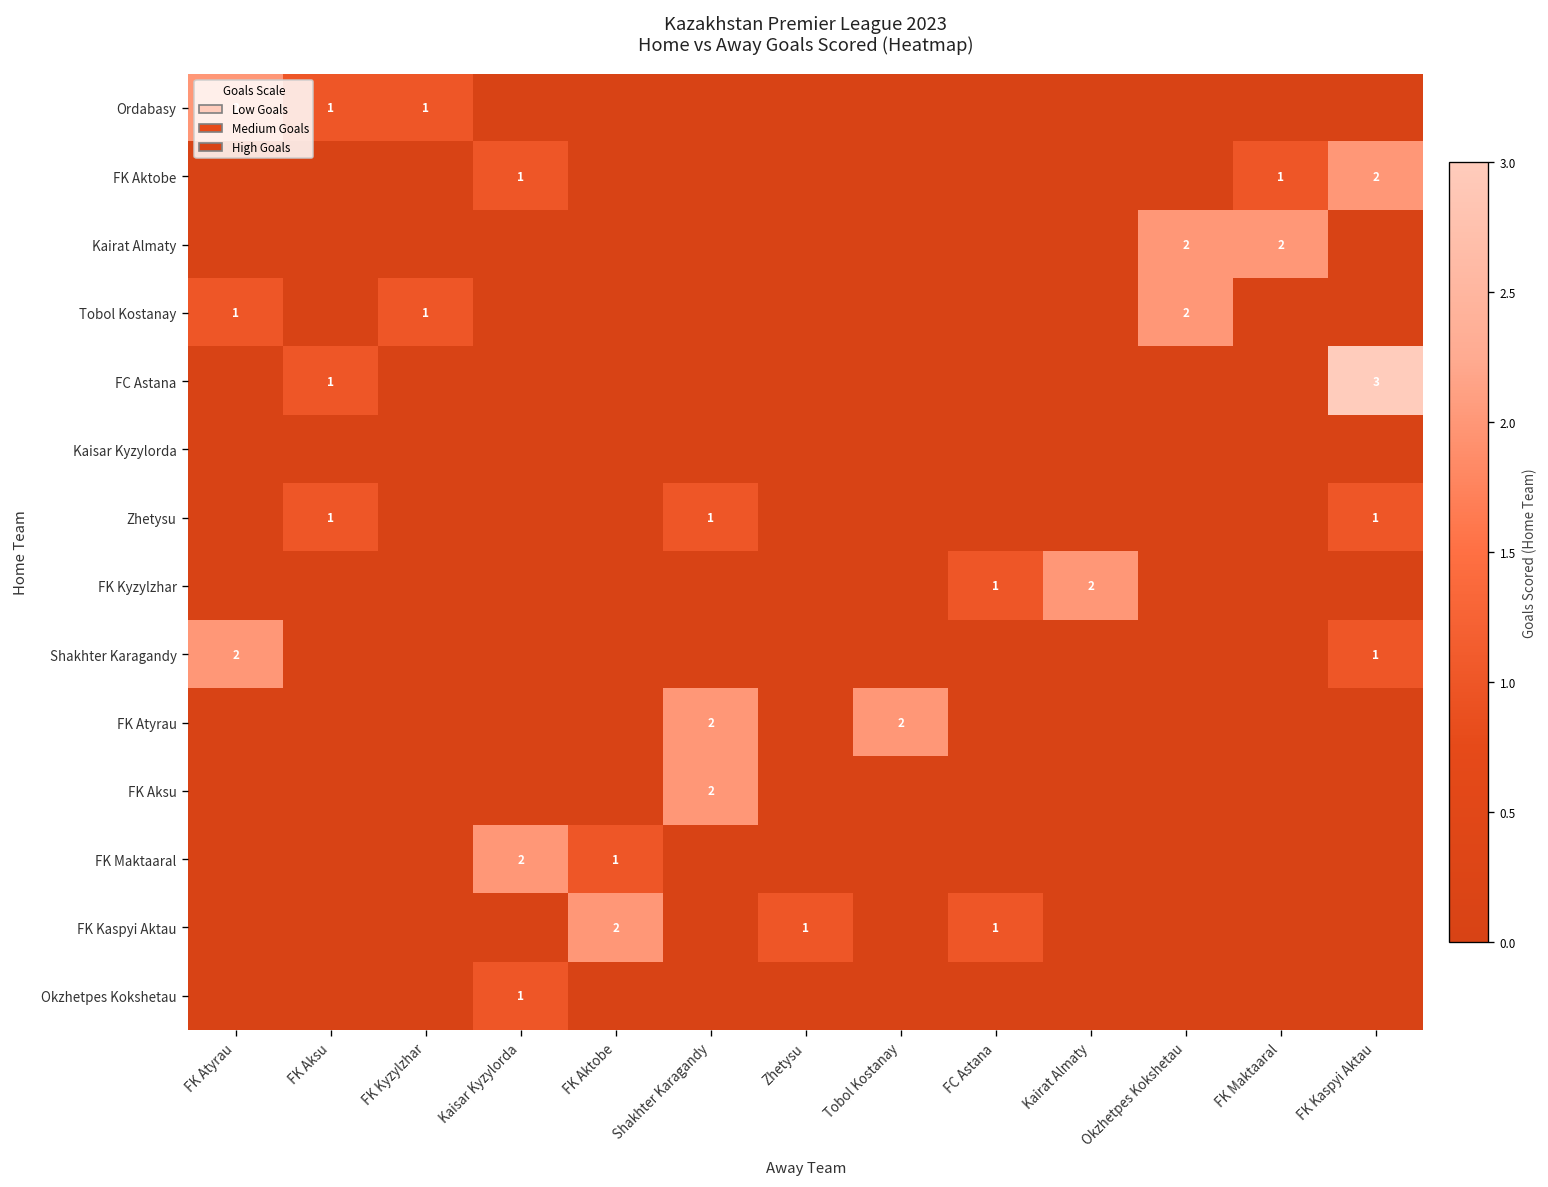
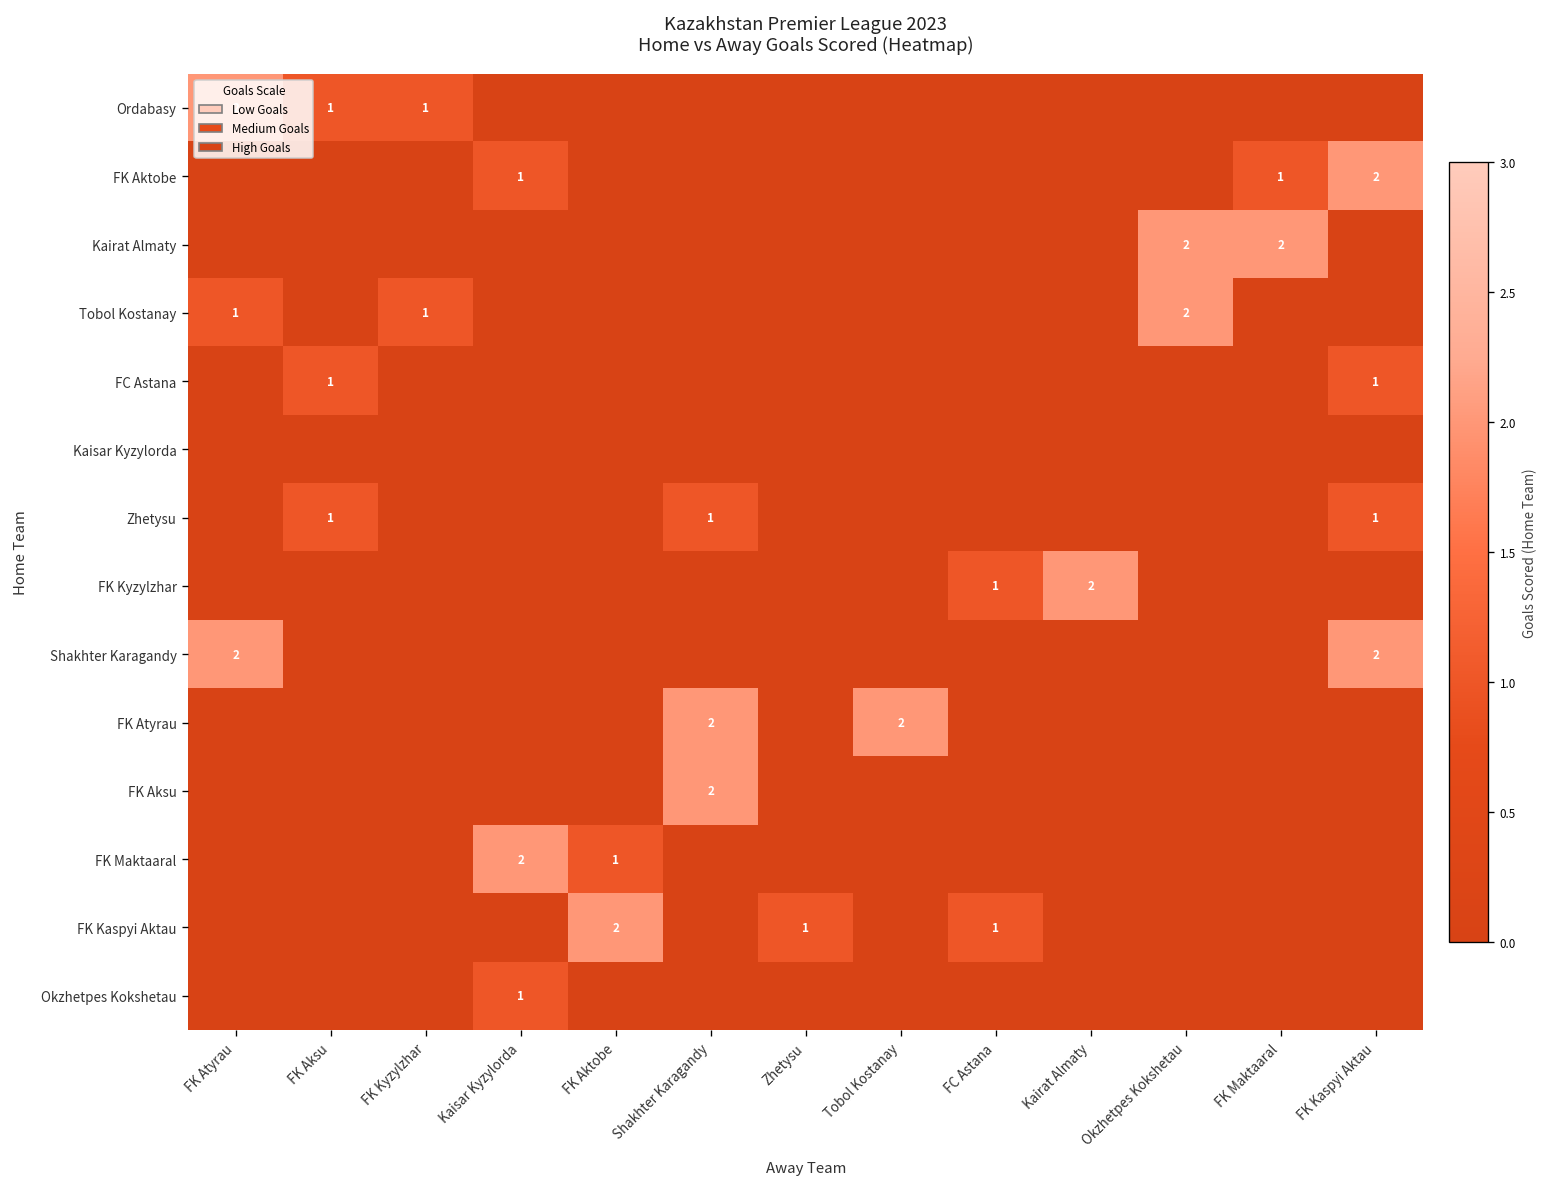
FC Astana, FK Kaspyi Aktau: 3 -> 1
Shakhter Karagandy, FK Kaspyi Aktau: 1 -> 2
